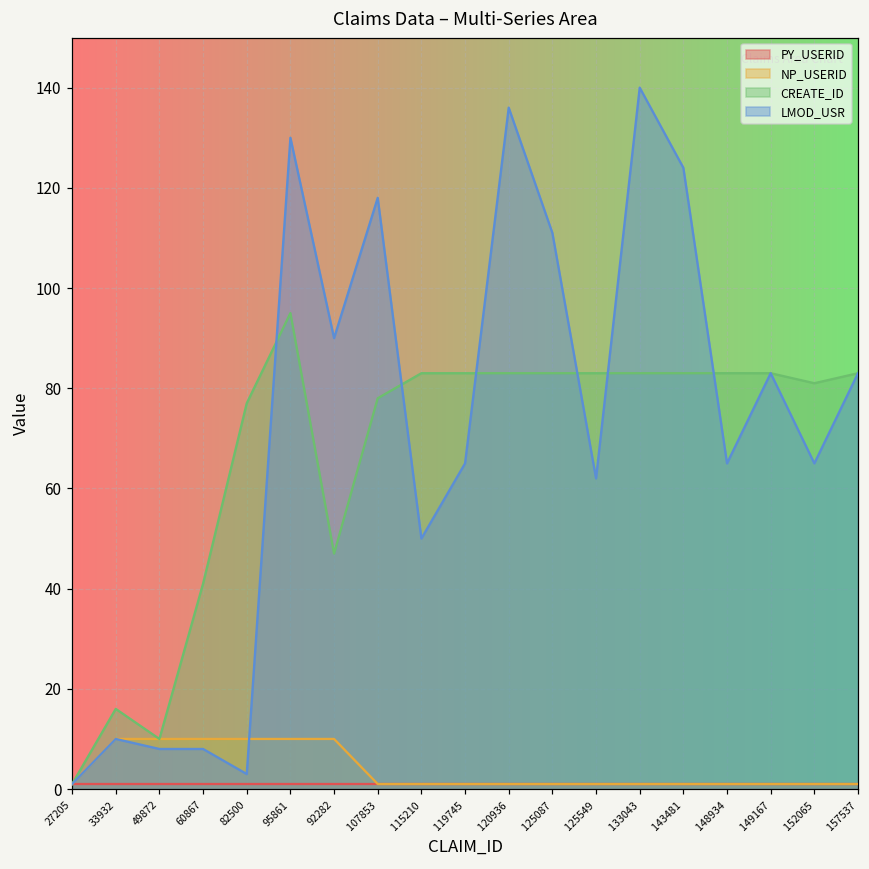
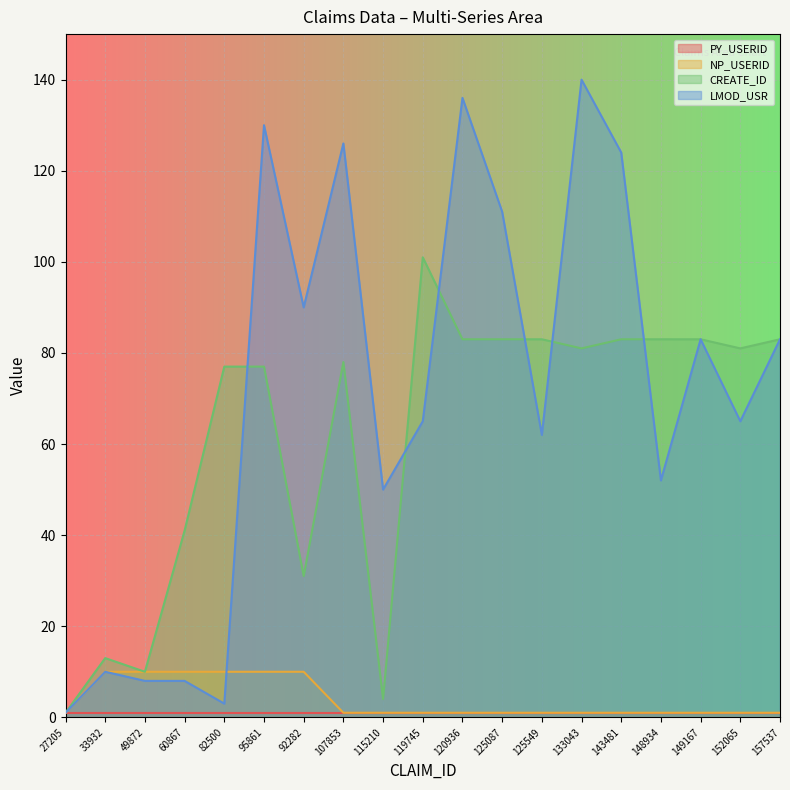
CREATE_ID, 33932: 16 -> 13
CREATE_ID, 95861: 95 -> 77
CREATE_ID, 92282: 47 -> 31
LMOD_USR, 107853: 118 -> 126
CREATE_ID, 115210: 83 -> 4
CREATE_ID, 119745: 83 -> 101
CREATE_ID, 133043: 83 -> 81
LMOD_USR, 148934: 65 -> 52
